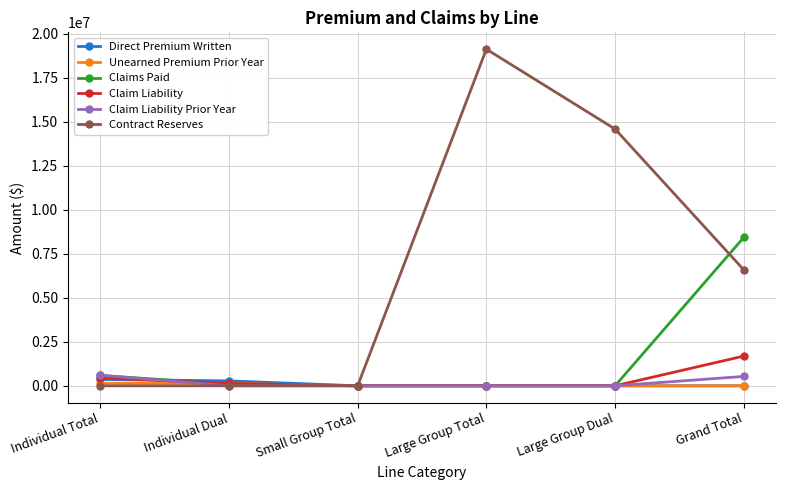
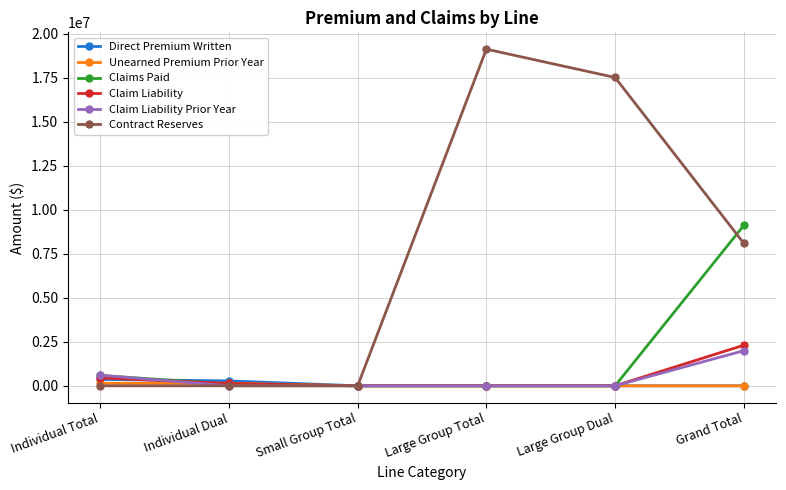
Contract Reserves, Large Group Dual: 14600000 -> 17500000
Claims Paid, Grand Total: 8400000 -> 9100000
Claim Liability, Grand Total: 1700000 -> 2300000
Claim Liability Prior Year, Grand Total: 500000 -> 2000000
Contract Reserves, Grand Total: 6600000 -> 8100000
